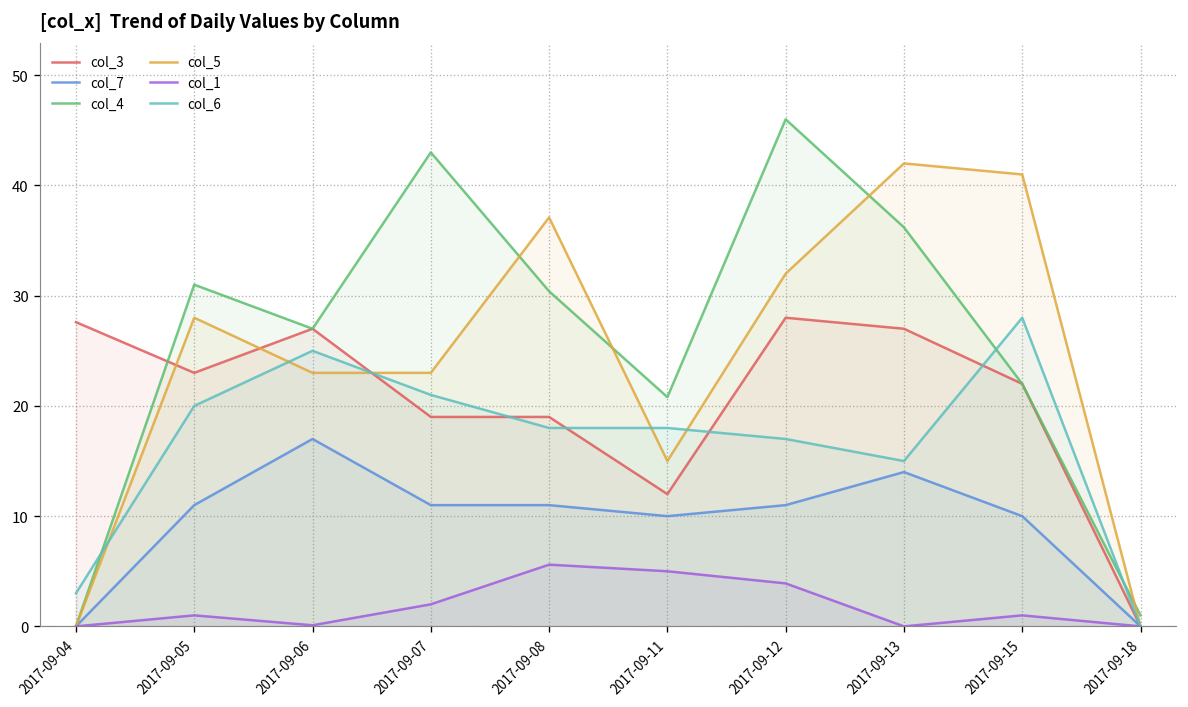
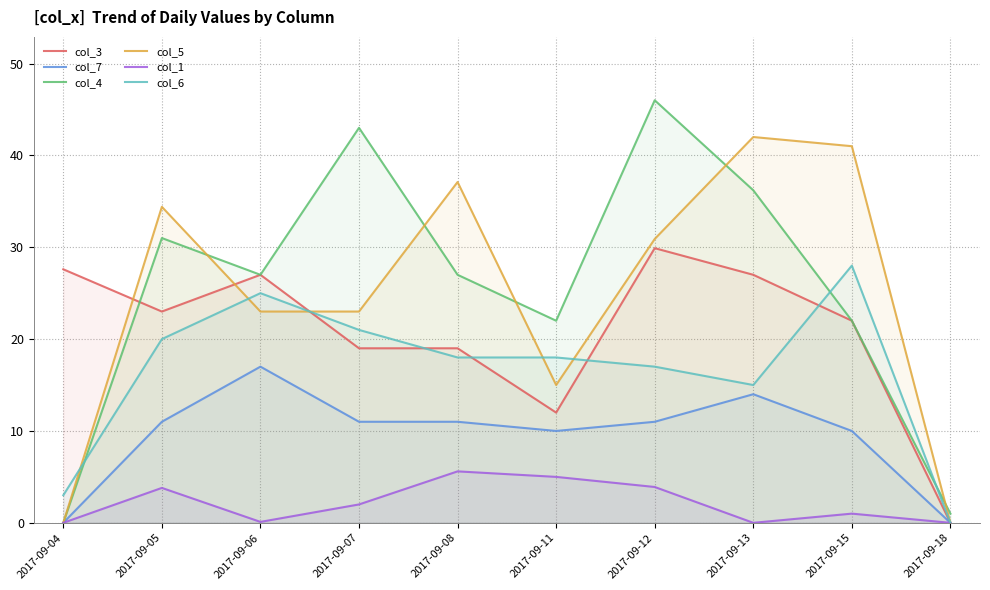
col_5, 2017-09-05: 28 -> 34
col_1, 2017-09-05: 1 -> 4
col_4, 2017-09-08: 30 -> 27
col_4, 2017-09-11: 21 -> 22
col_3, 2017-09-12: 28 -> 30
col_5, 2017-09-12: 32 -> 31
